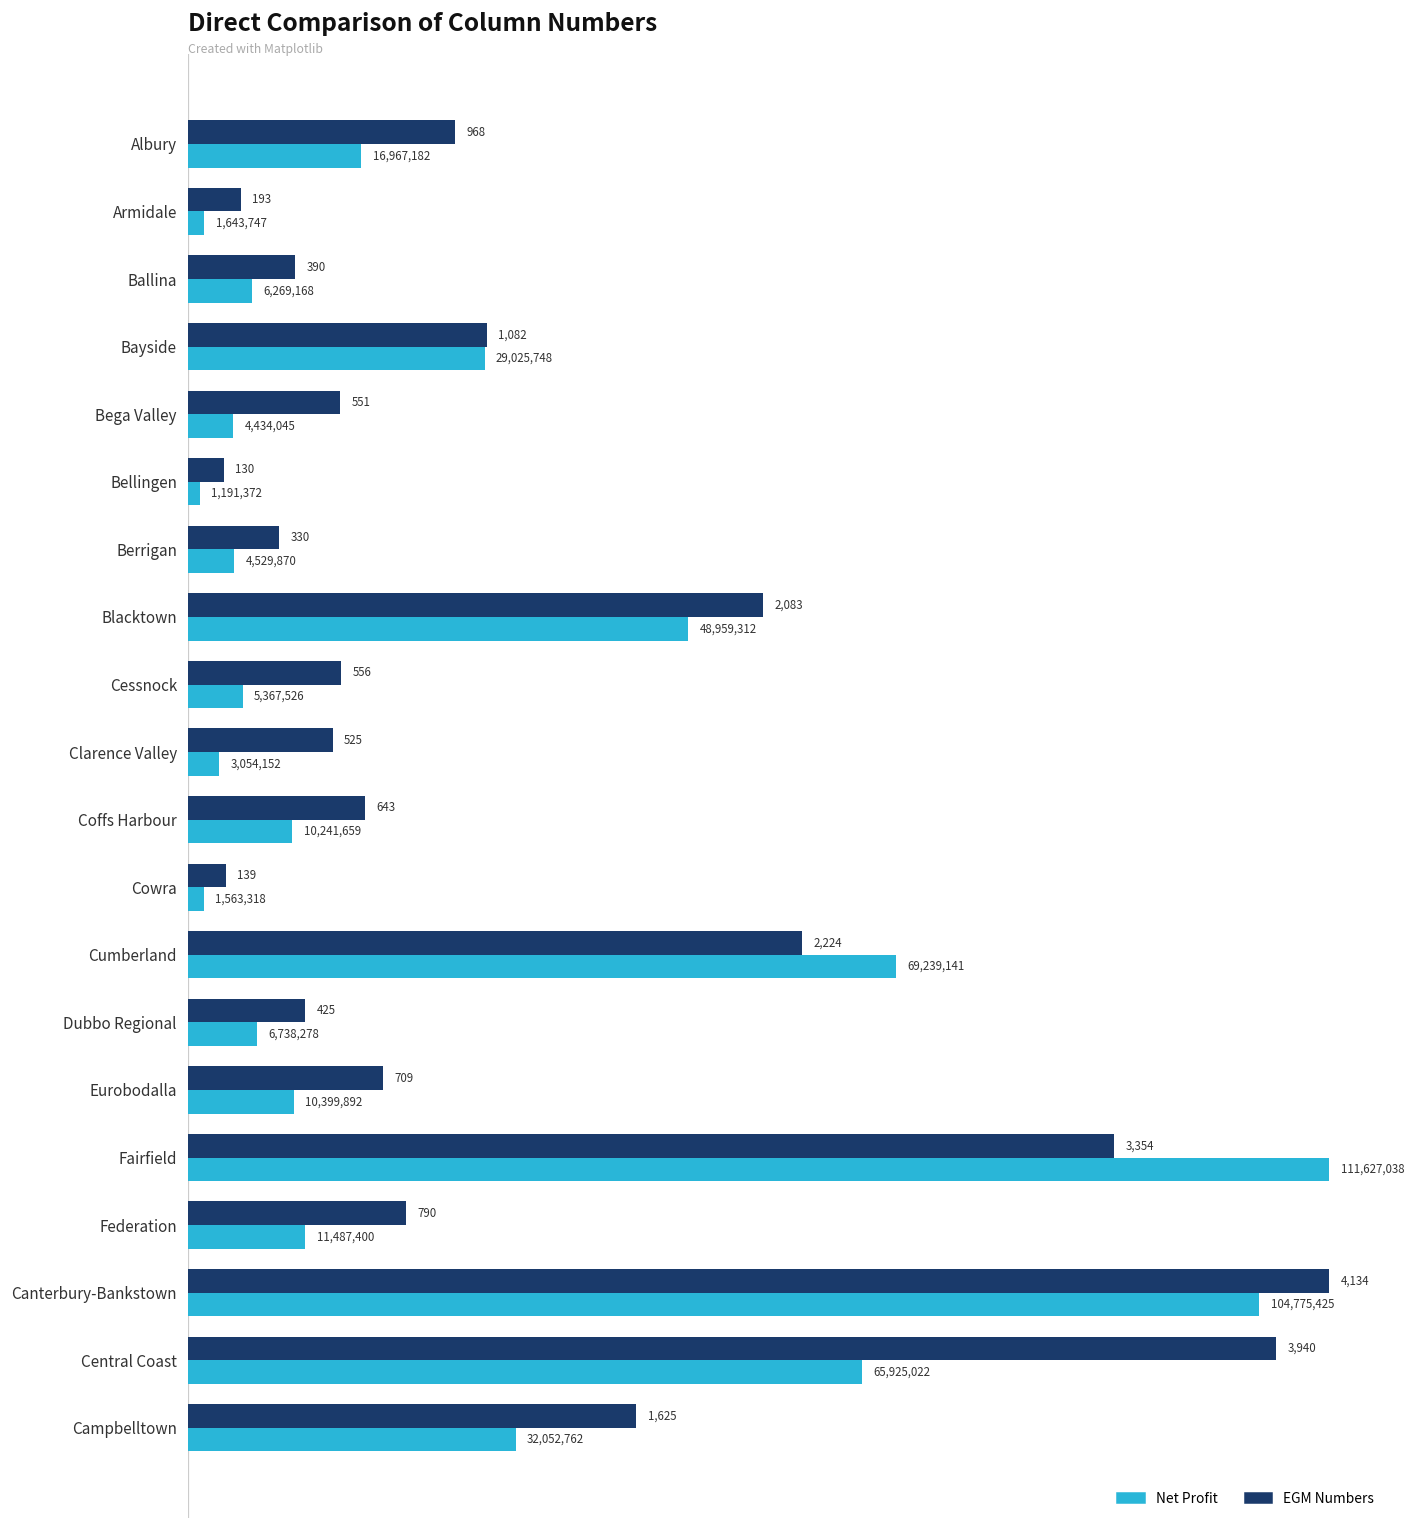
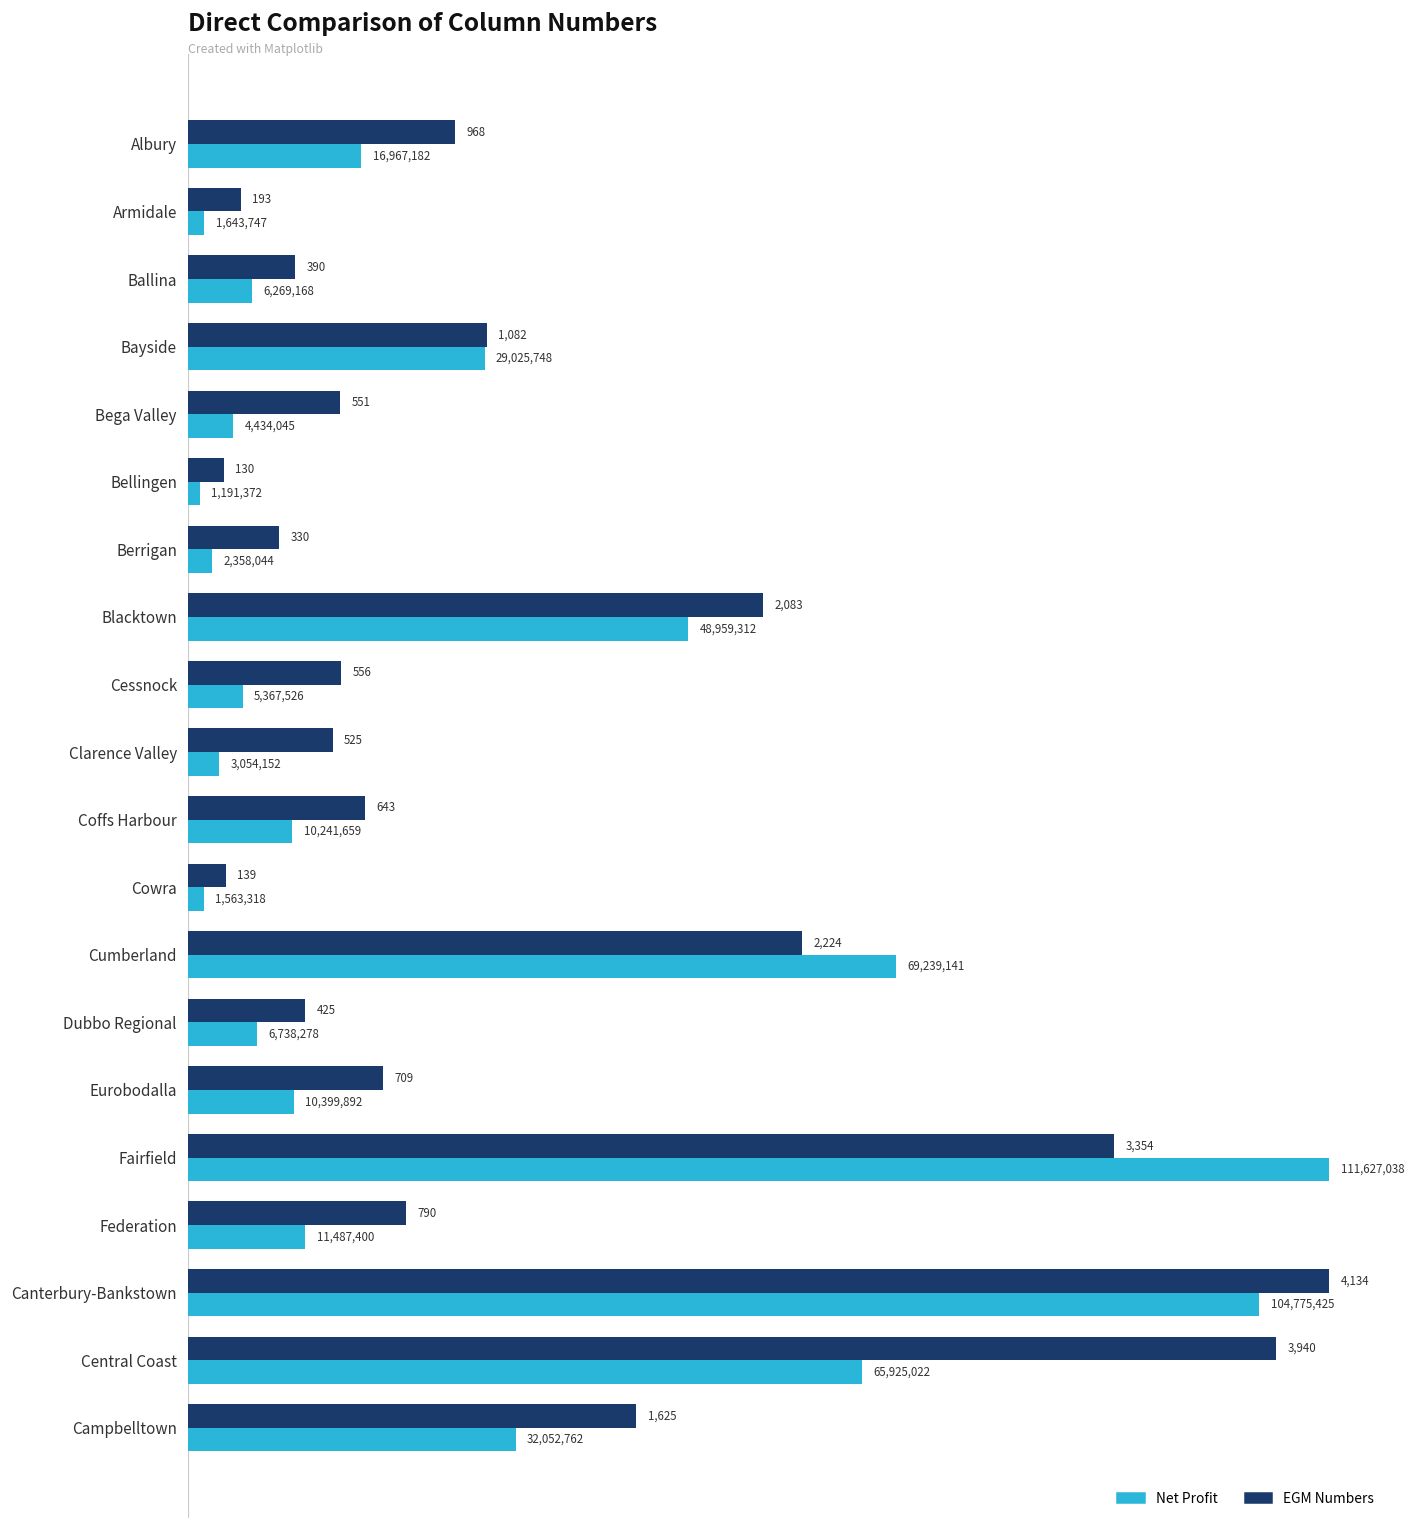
Net Profit, Berrigan: 4,529,870 -> 2,358,044
